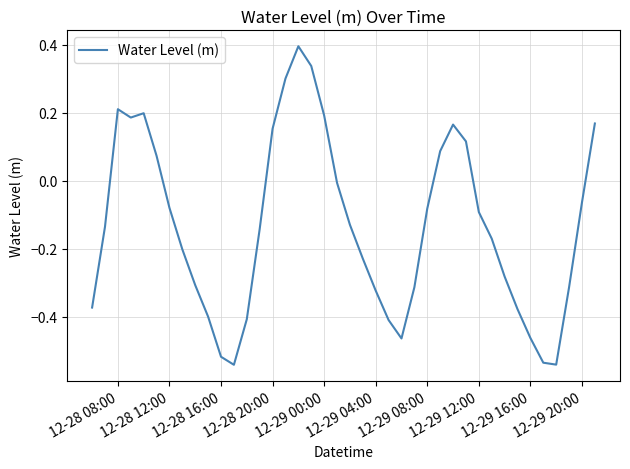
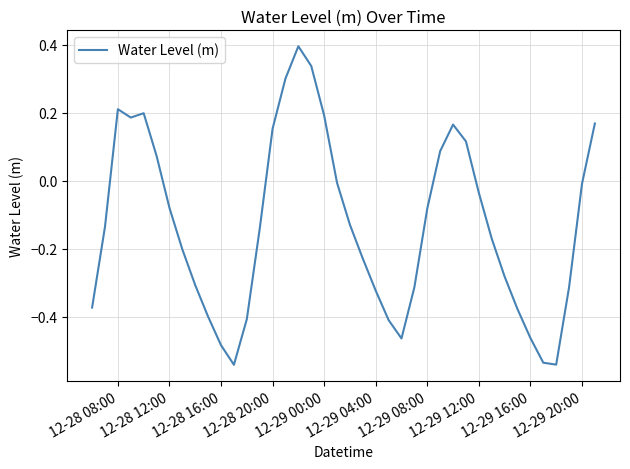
12-28 16:00: -0.52 -> -0.48
12-29 12:00: -0.09 -> -0.04
12-29 20:00: -0.06 -> -0.01
